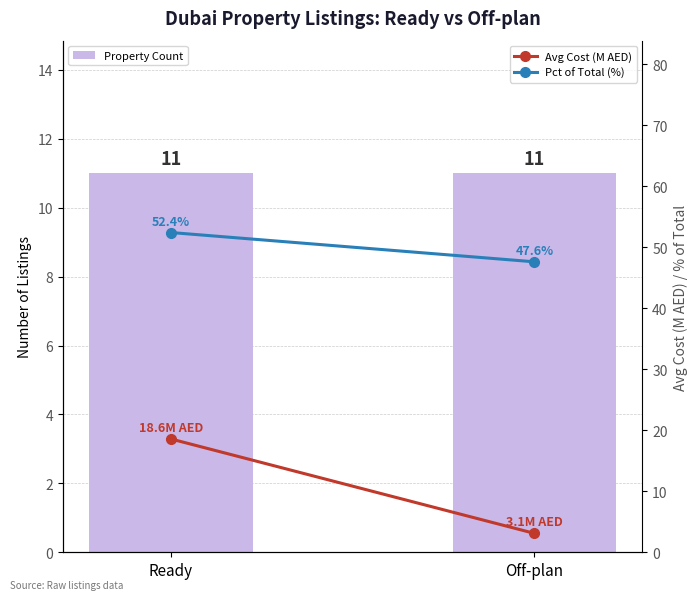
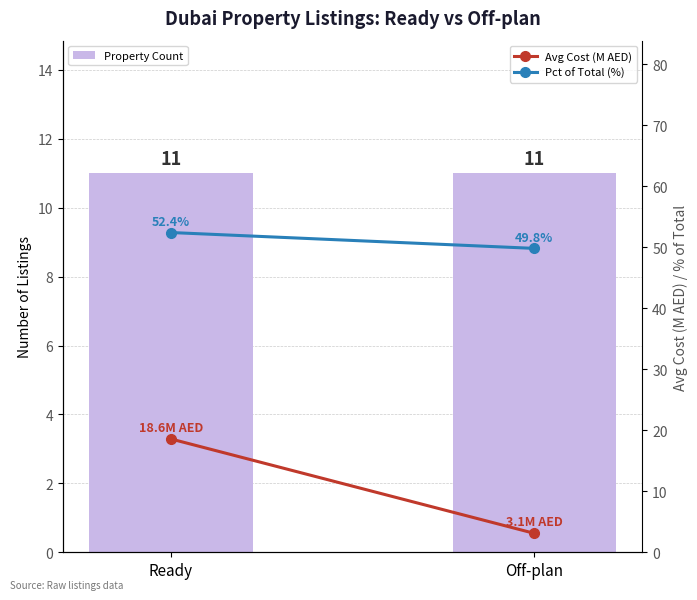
Pct of Total (%), Off-plan: 47.6% -> 49.8%
